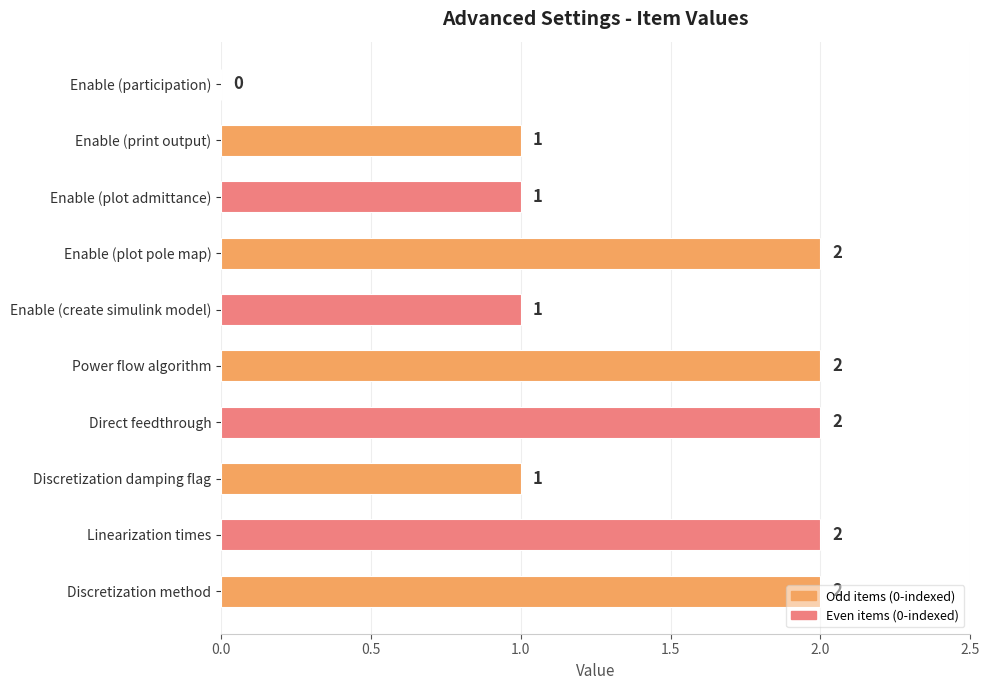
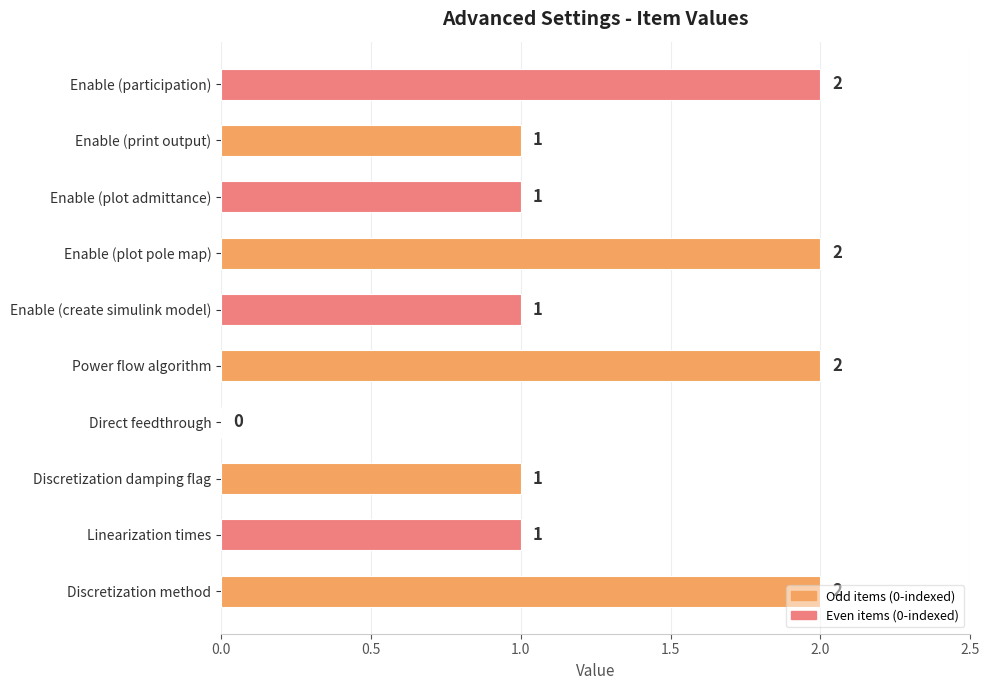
Enable (participation): 0 -> 2
Direct feedthrough: 2 -> 0
Linearization times: 2 -> 1
